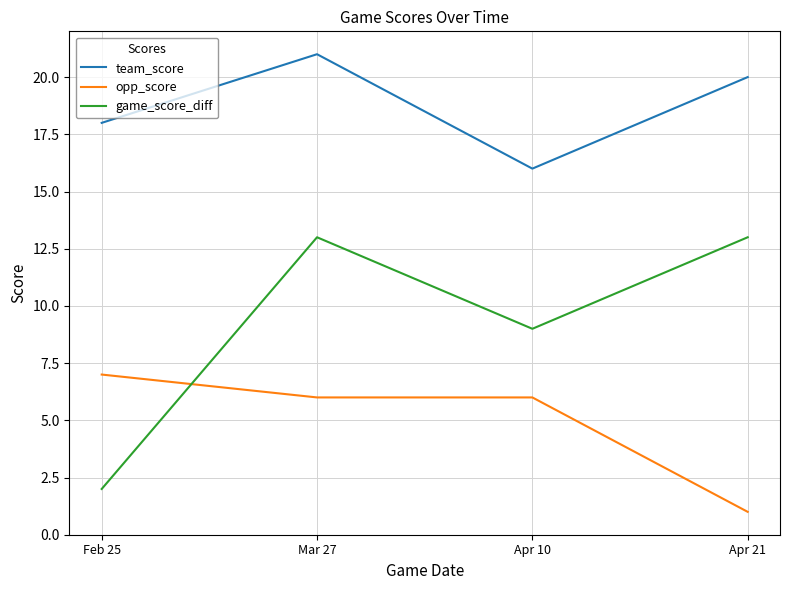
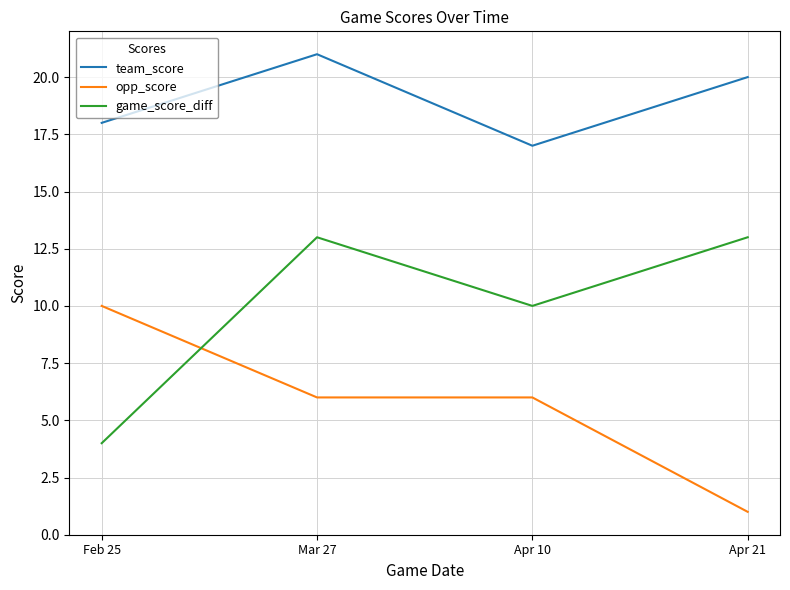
opp_score, Feb 25: 7 -> 10
game_score_diff, Feb 25: 2 -> 4
team_score, Apr 10: 16 -> 17
game_score_diff, Apr 10: 9 -> 10
